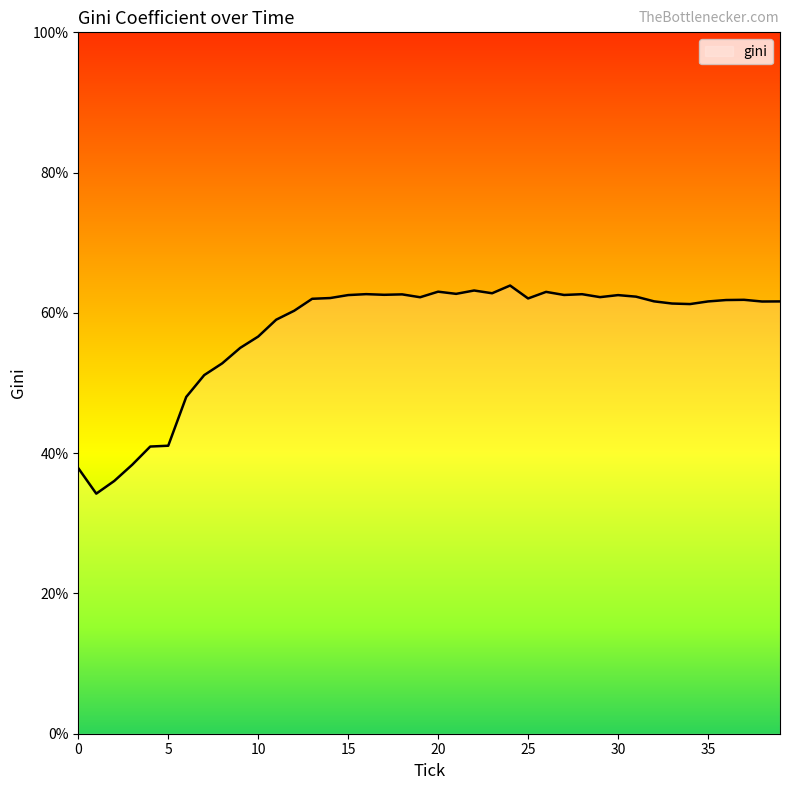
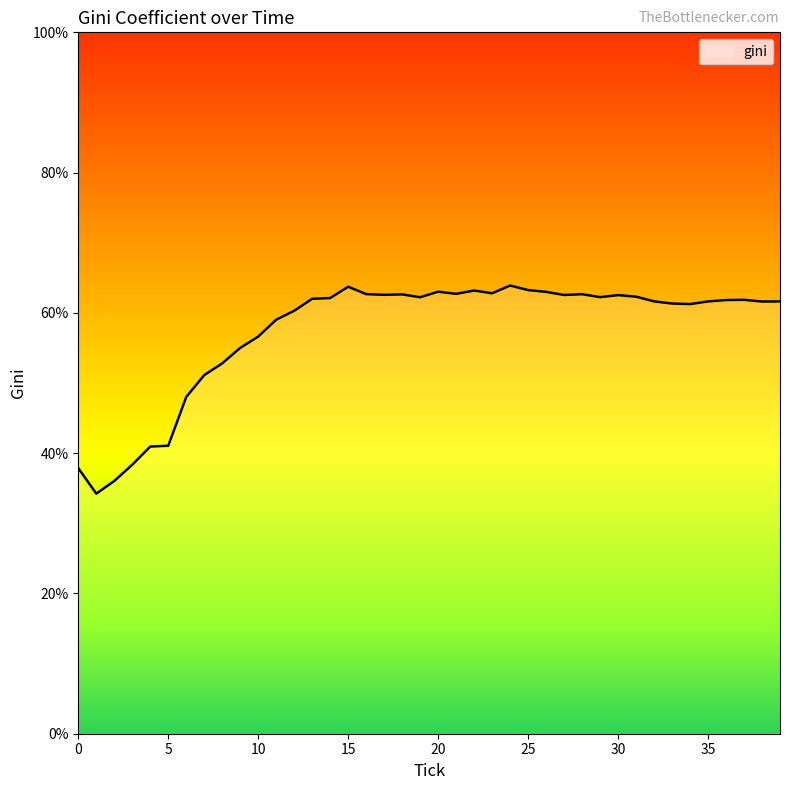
15: 63% -> 64%
25: 62% -> 63%
